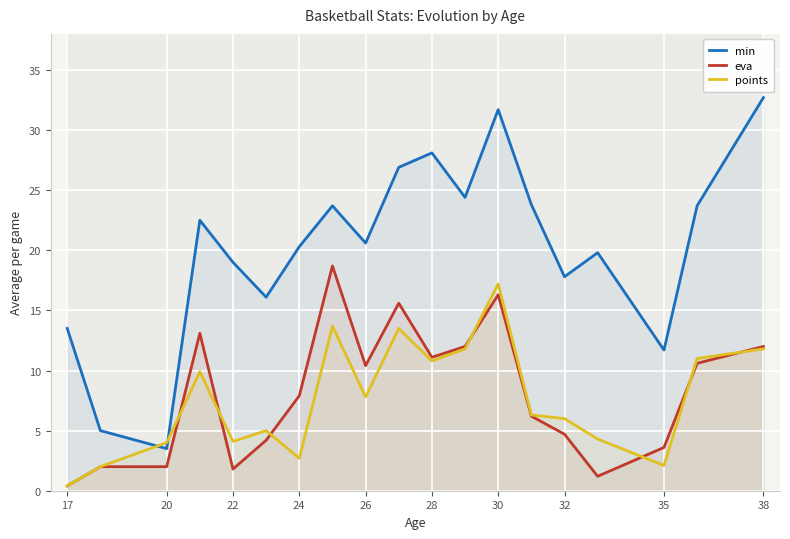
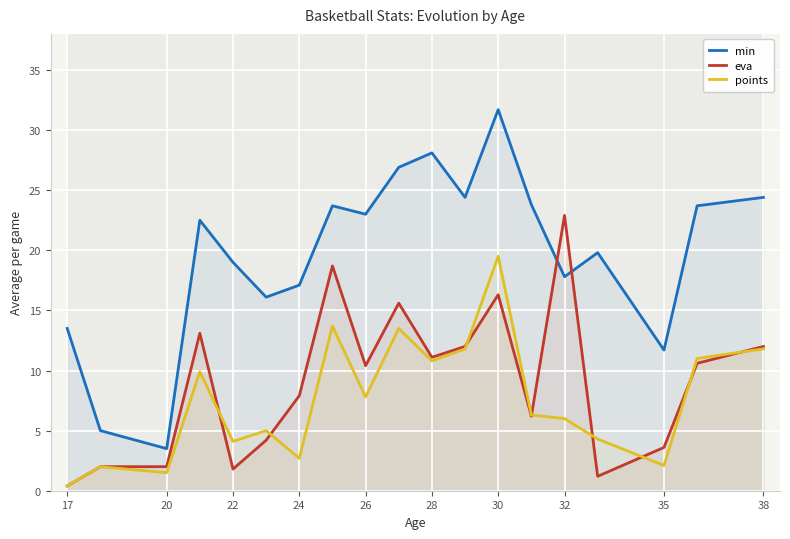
points, 20: 4.0 -> 1.5
min, 24: 20.3 -> 17.1
min, 26: 20.6 -> 23.0
points, 30: 17.2 -> 19.5
eva, 32: 4.7 -> 22.9
min, 38: 32.7 -> 24.4
